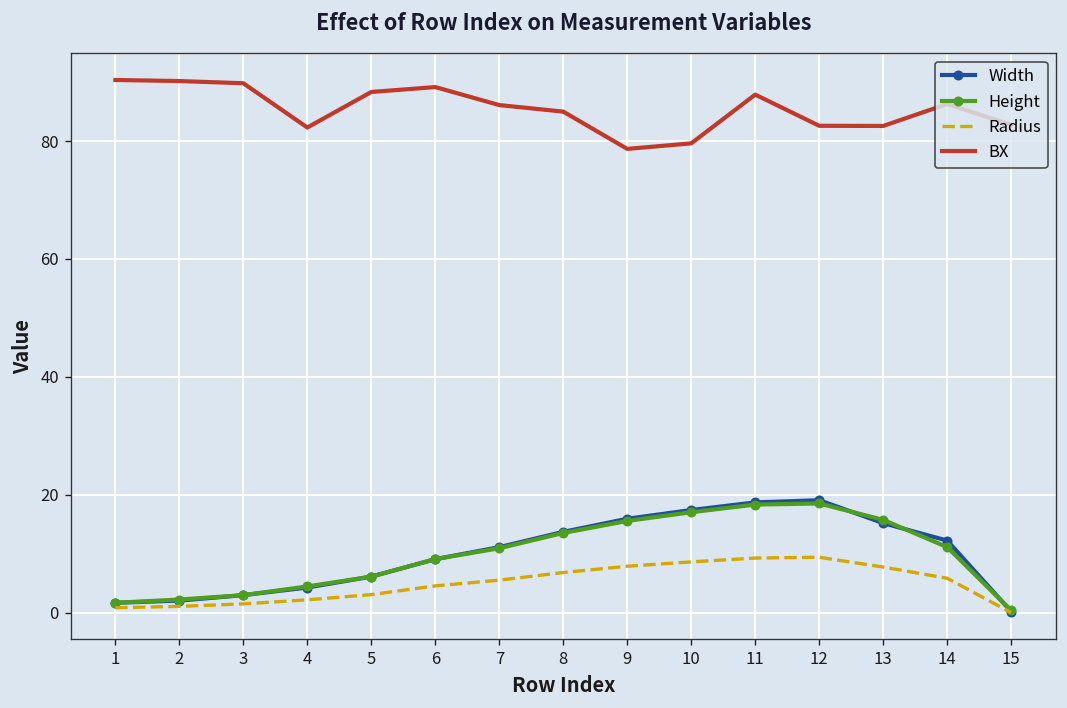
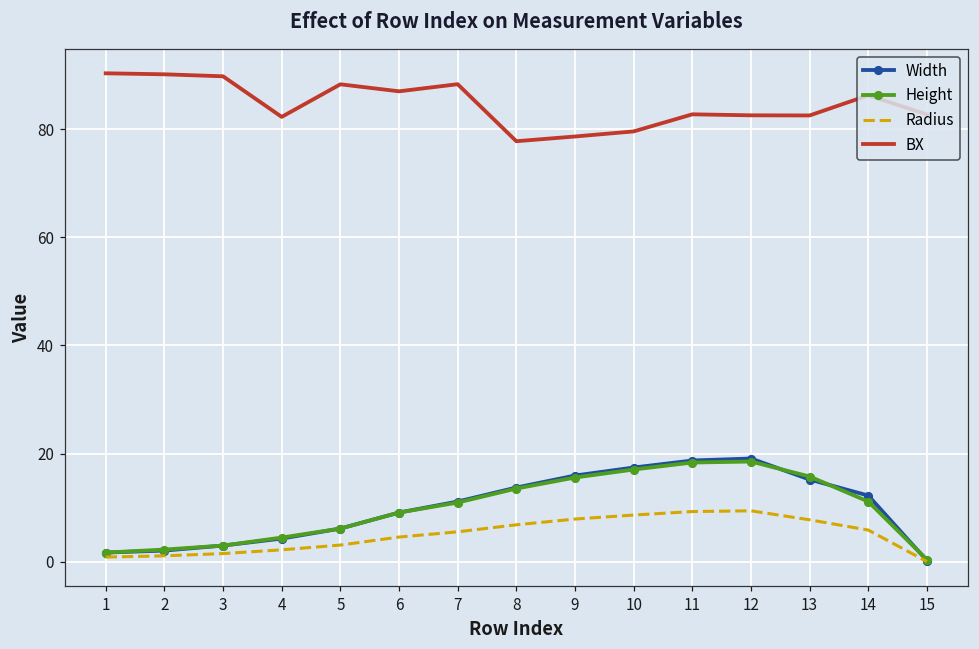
BX, 6: 89 -> 87
BX, 7: 86 -> 88
BX, 8: 85 -> 78
BX, 11: 88 -> 83
